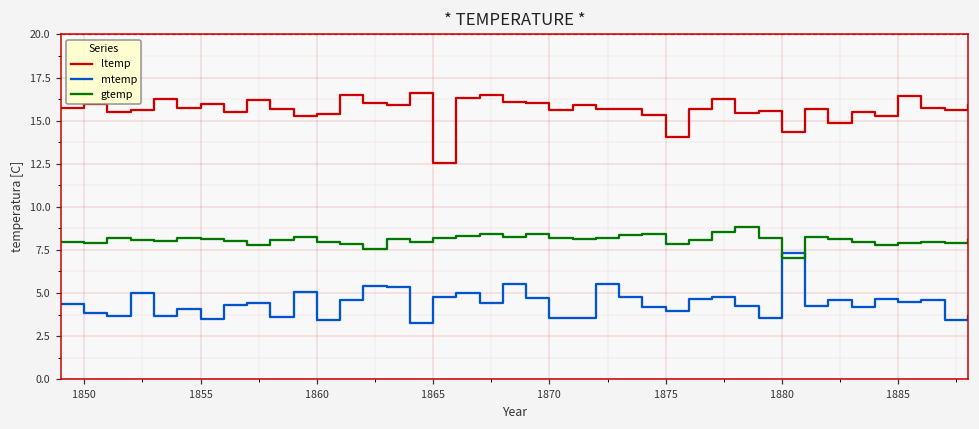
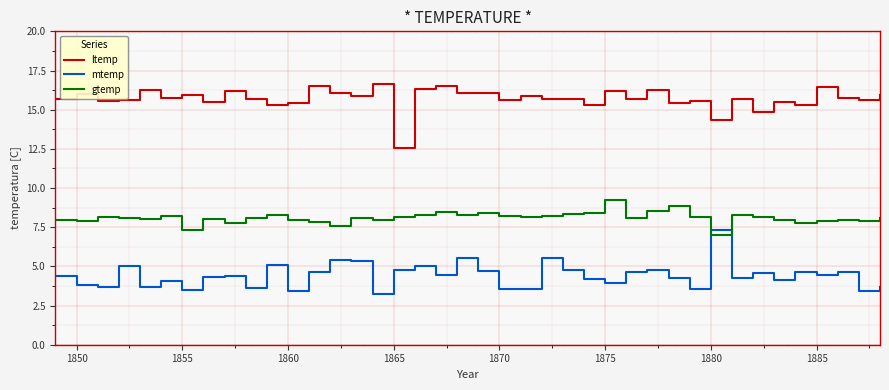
gtemp, 1855: 8.1 -> 7.4
ltemp, 1875: 14.1 -> 16.2
gtemp, 1875: 7.9 -> 9.3
